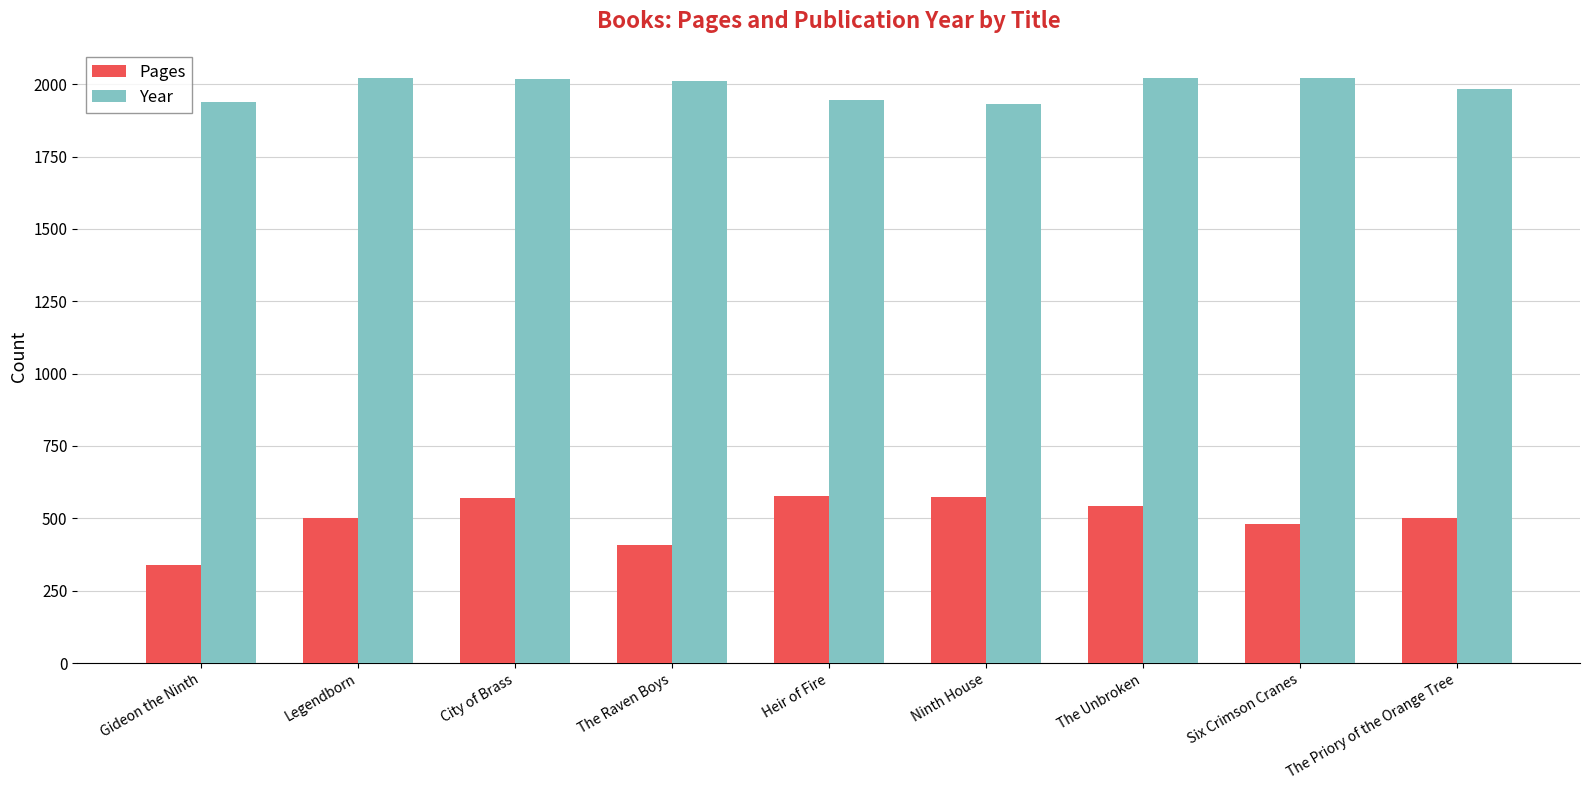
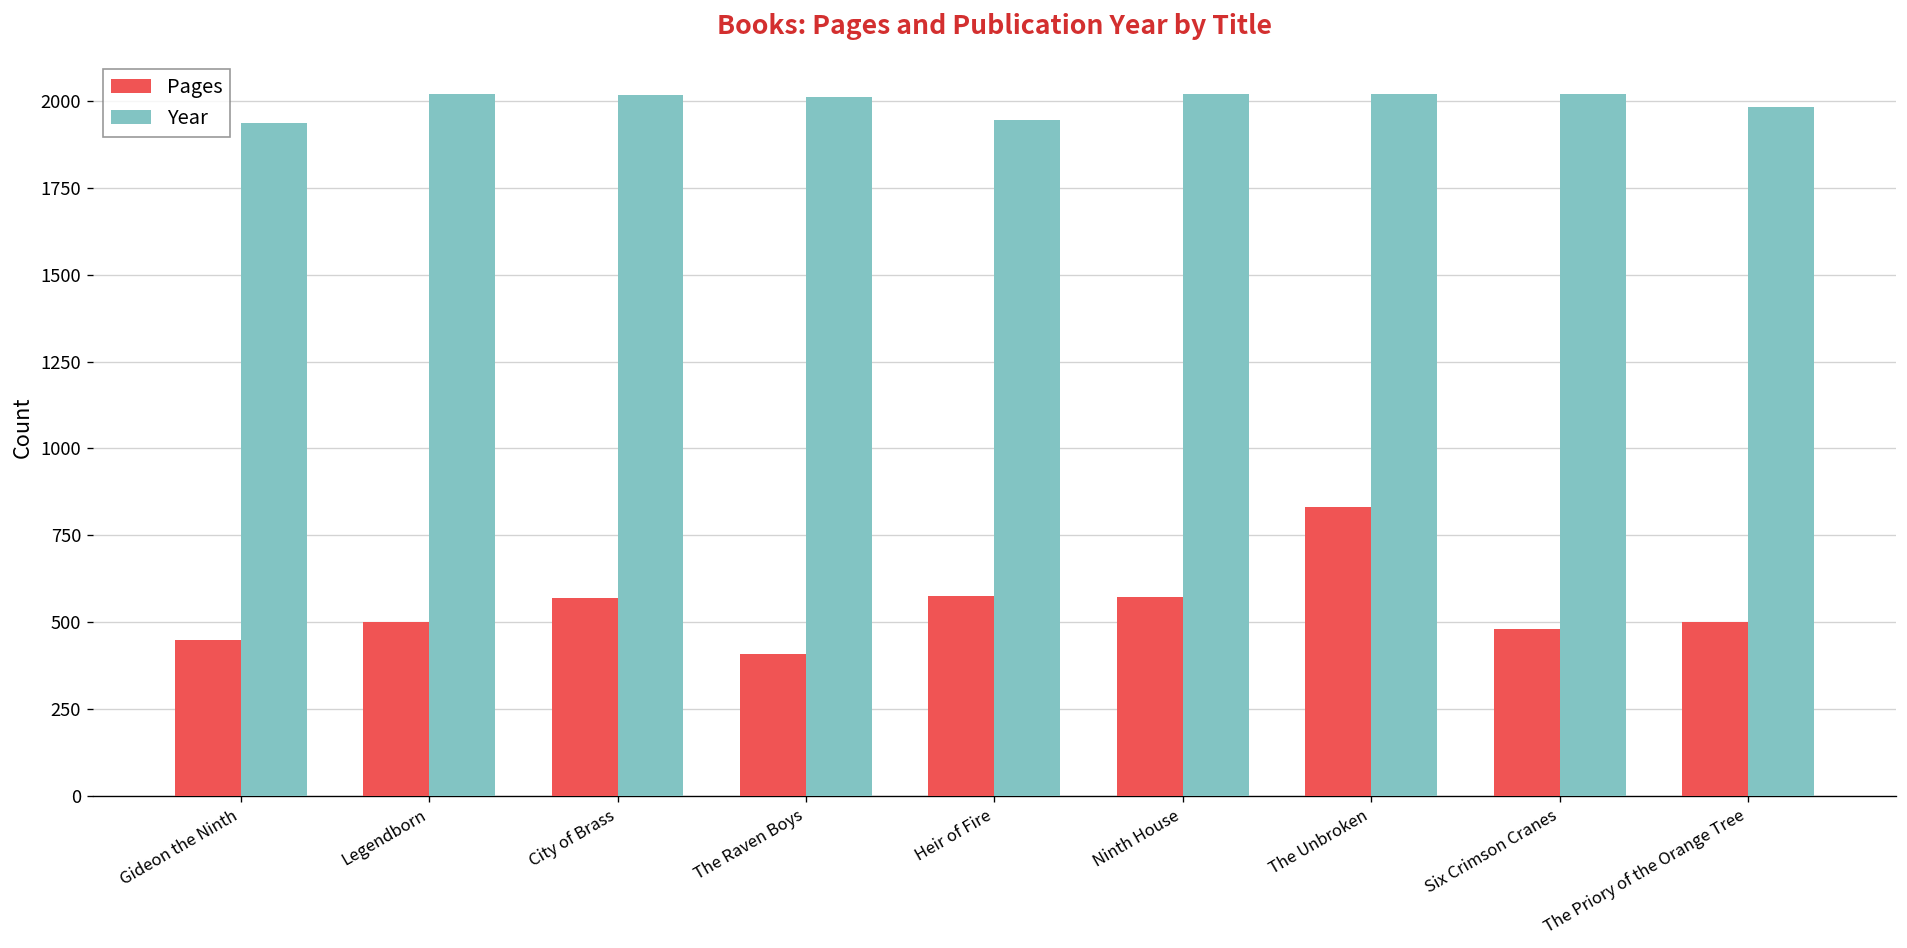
Pages, Gideon the Ninth: 340 -> 450
Year, Ninth House: 1930 -> 2020
Pages, The Unbroken: 540 -> 830
